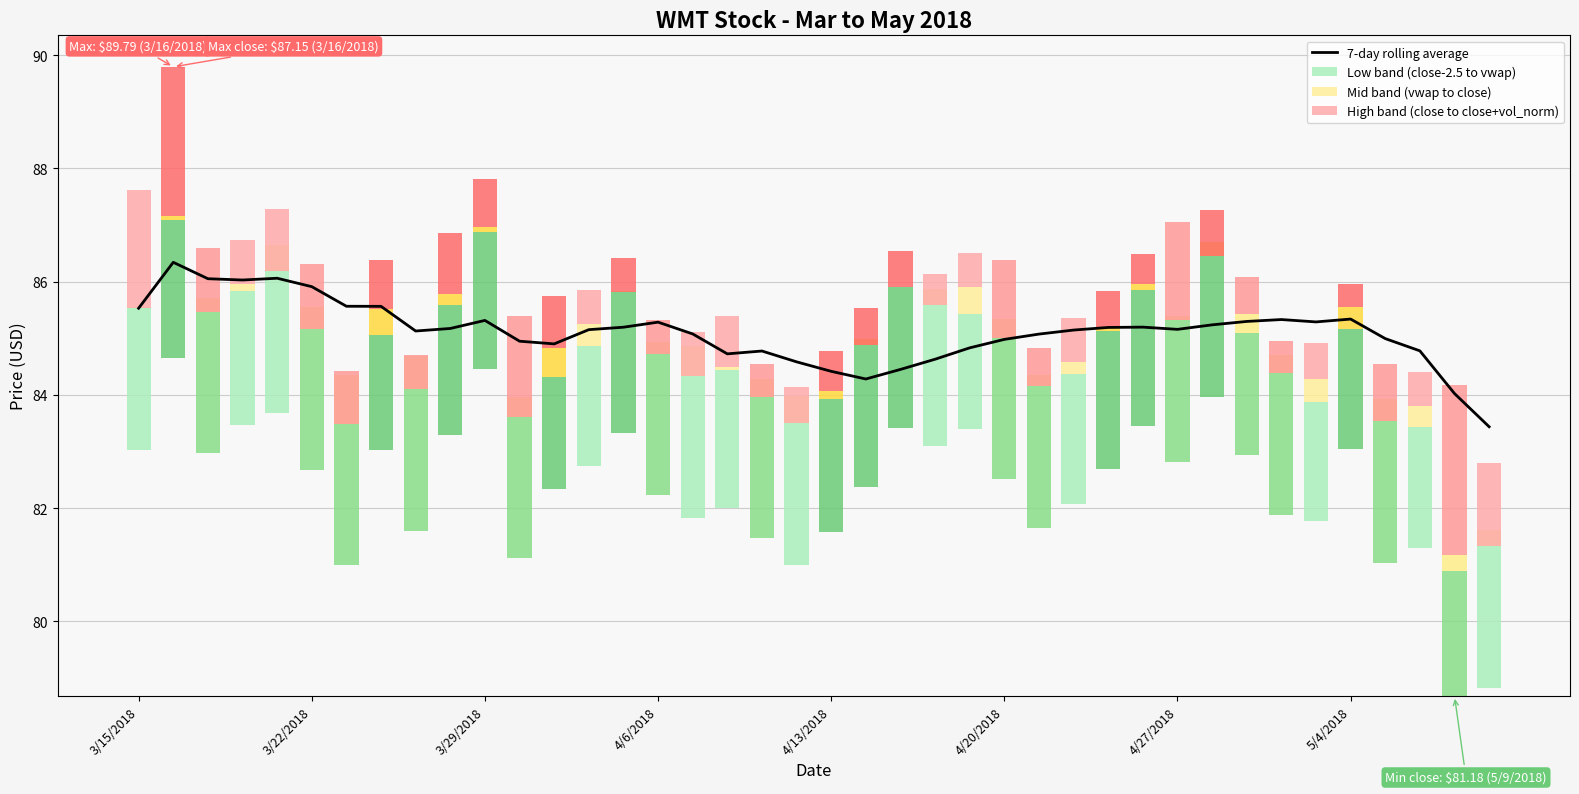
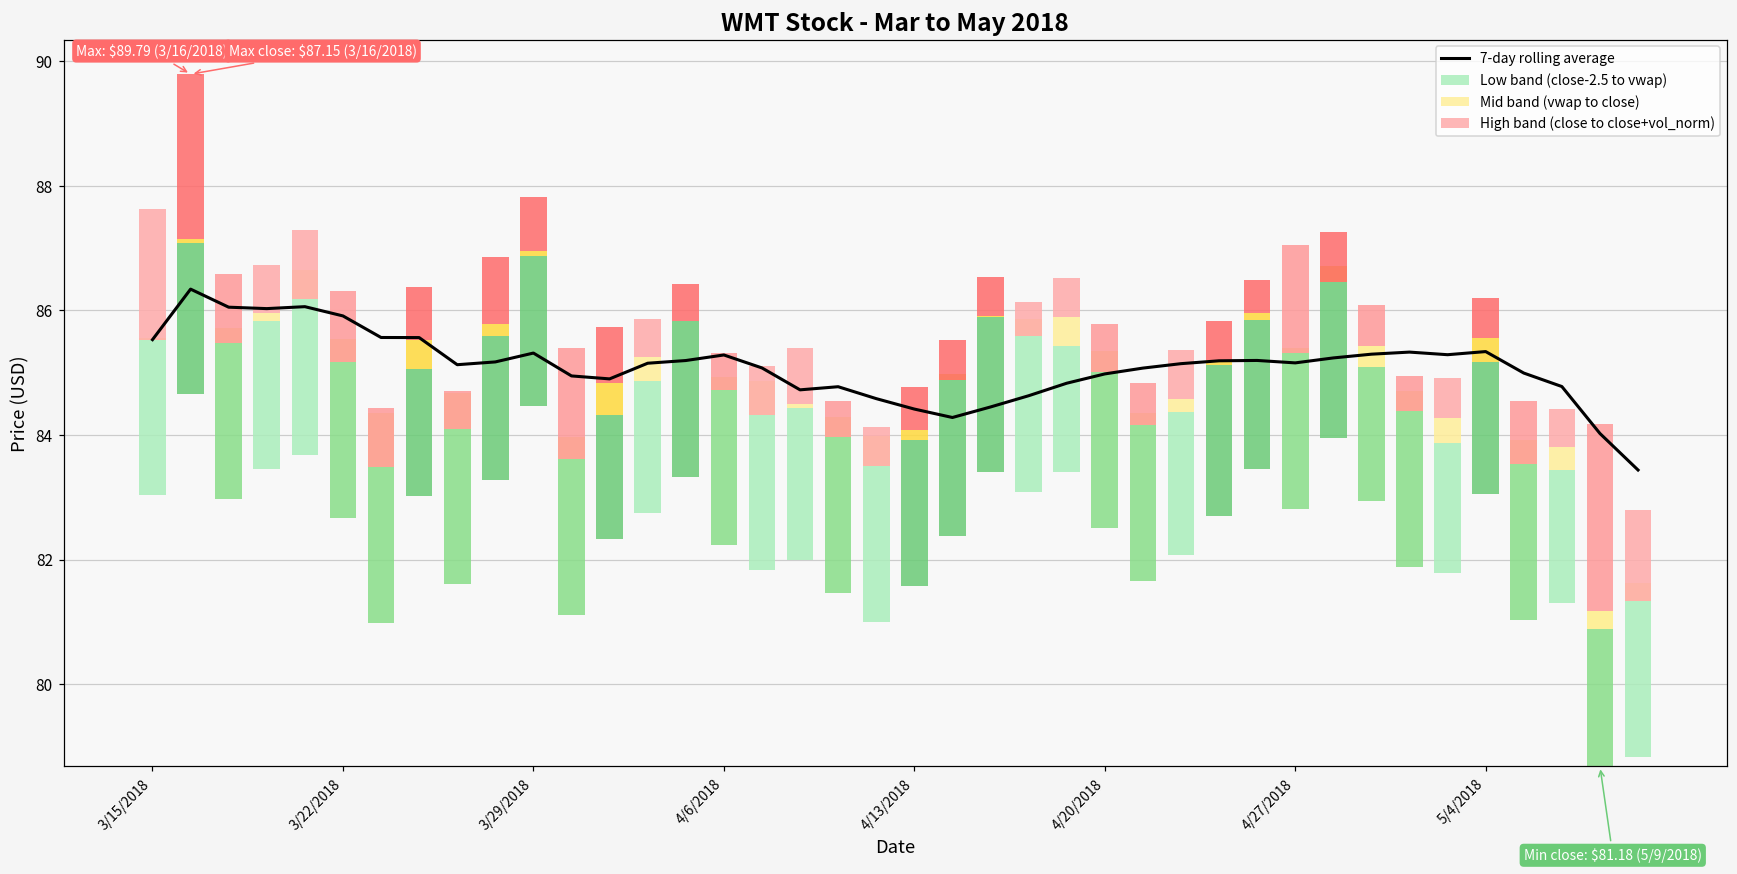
High band (close to close+vol_norm), 4/20/2018: 1.4 -> 0.8
High band (close to close+vol_norm), 5/4/2018: 0.4 -> 0.6
